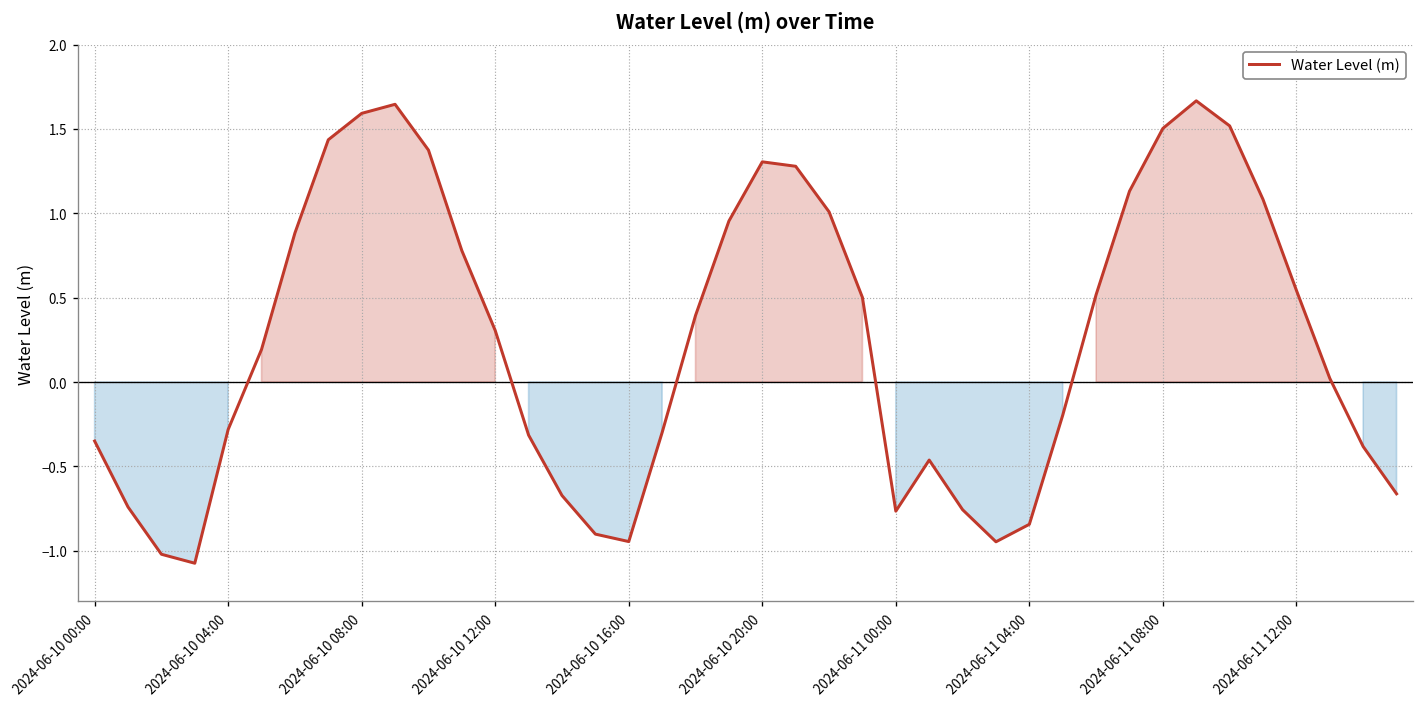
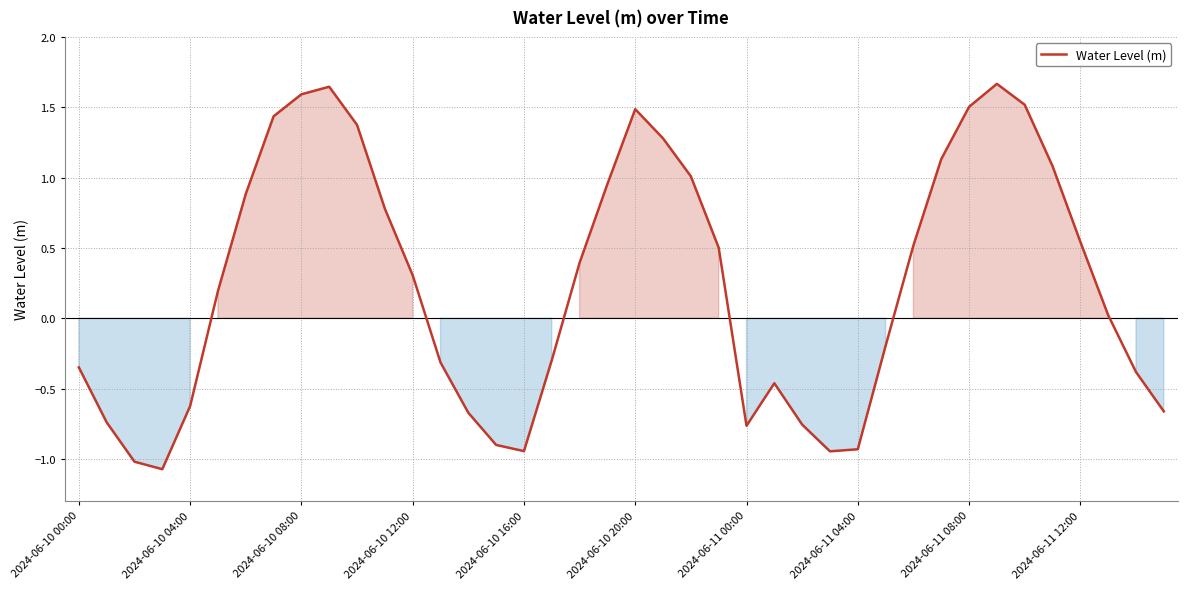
2024-06-10 04:00: -0.28 -> -0.63
2024-06-10 20:00: 1.30 -> 1.49
2024-06-11 04:00: -0.84 -> -0.93
